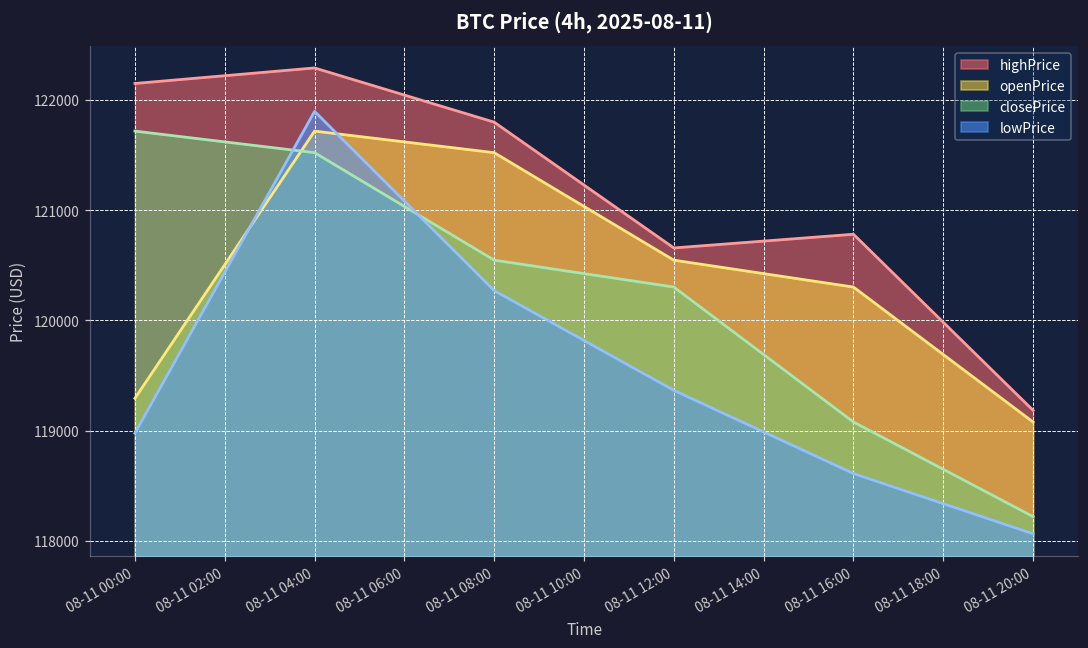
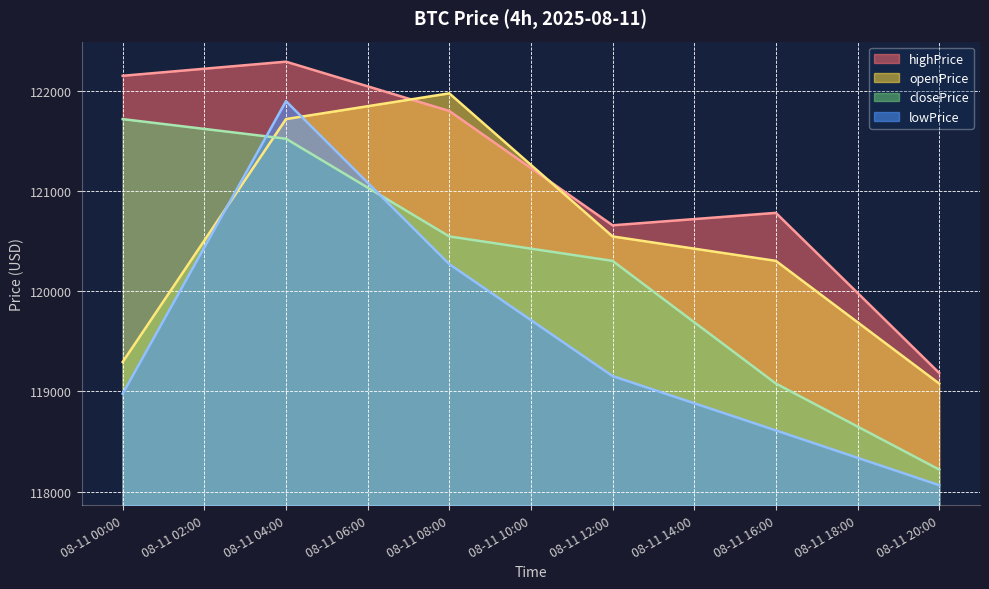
openPrice, 08-11 08:00: 121520 -> 121970
lowPrice, 08-11 12:00: 119370 -> 119150
